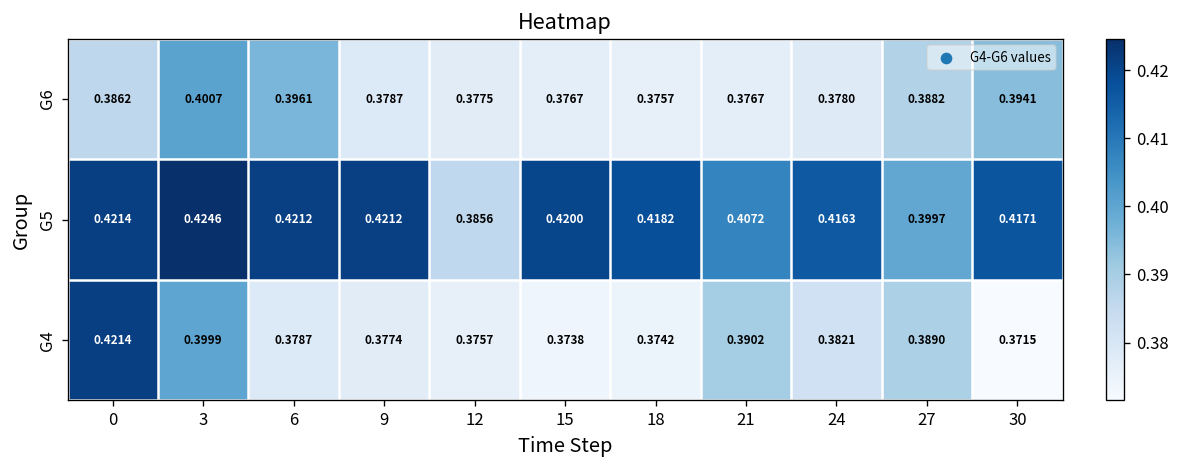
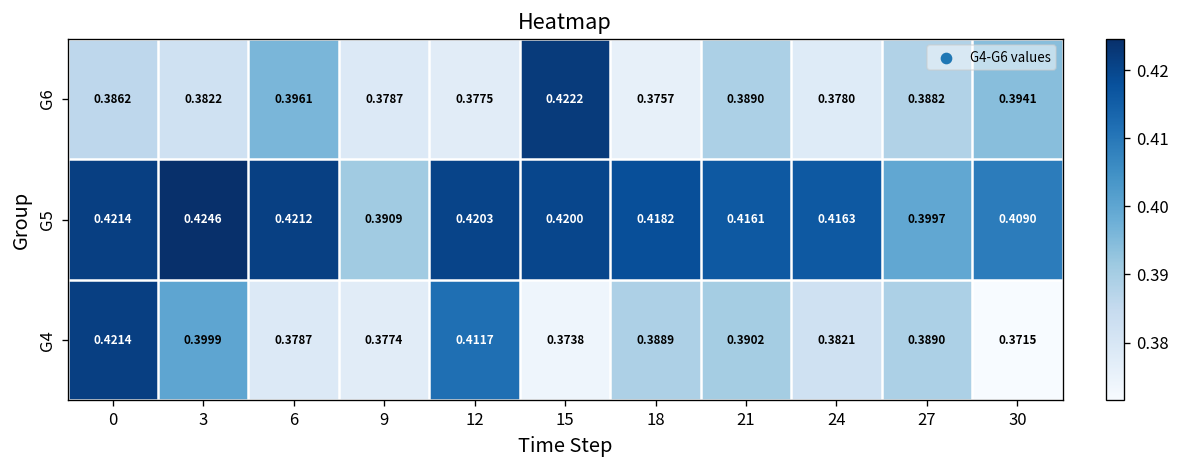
G6, 3: 0.4007 -> 0.3822
G6, 15: 0.3767 -> 0.4222
G6, 21: 0.3767 -> 0.3890
G5, 9: 0.4212 -> 0.3909
G5, 12: 0.3856 -> 0.4203
G5, 21: 0.4072 -> 0.4161
G5, 30: 0.4171 -> 0.4090
G4, 12: 0.3757 -> 0.4117
G4, 18: 0.3742 -> 0.3889
